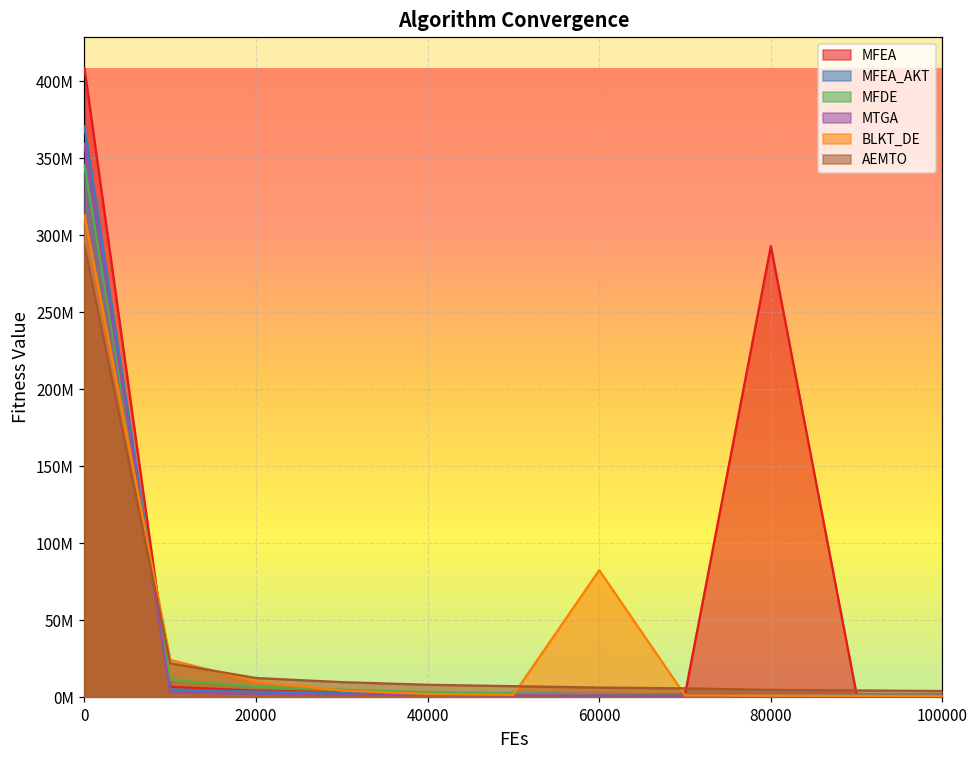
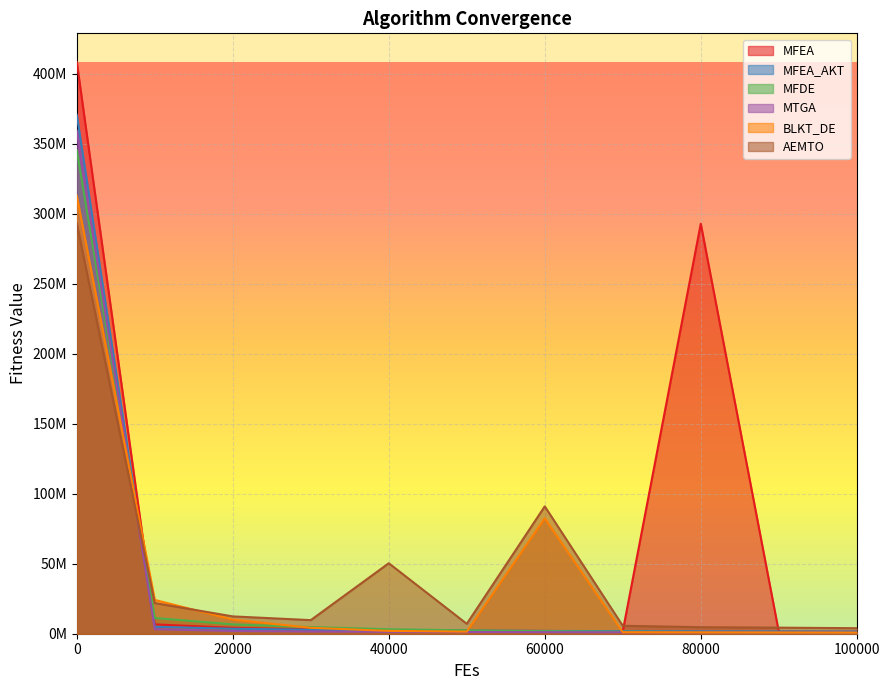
AEMTO, 40000: 8000000 -> 50000000
AEMTO, 60000: 6000000 -> 91000000
